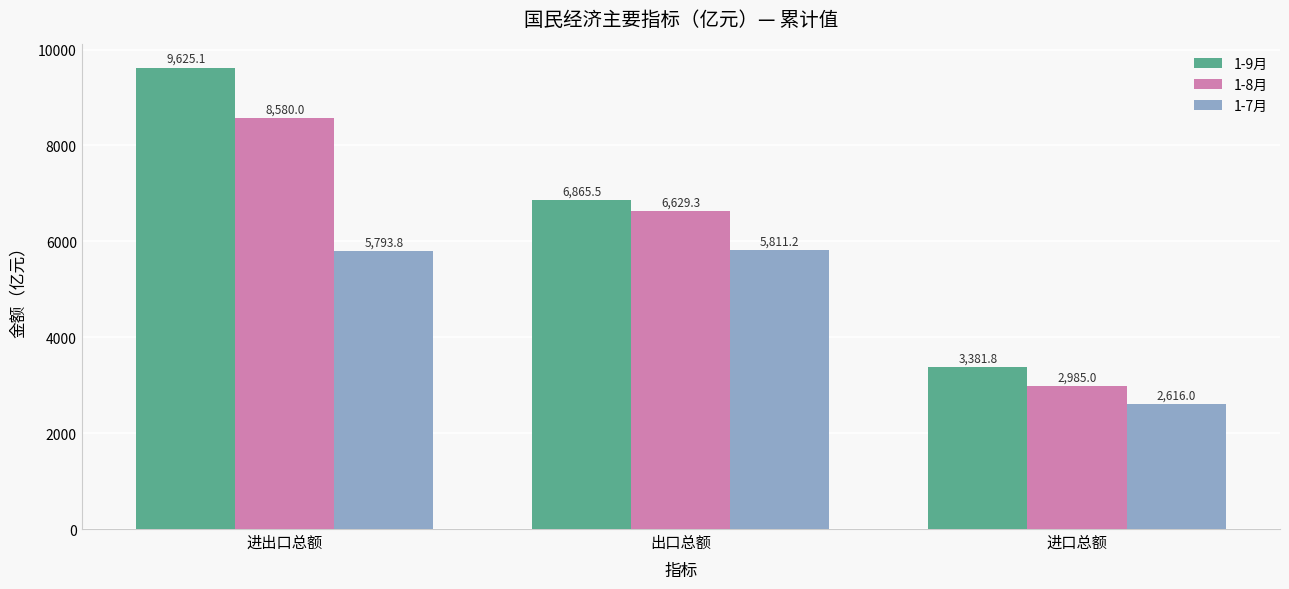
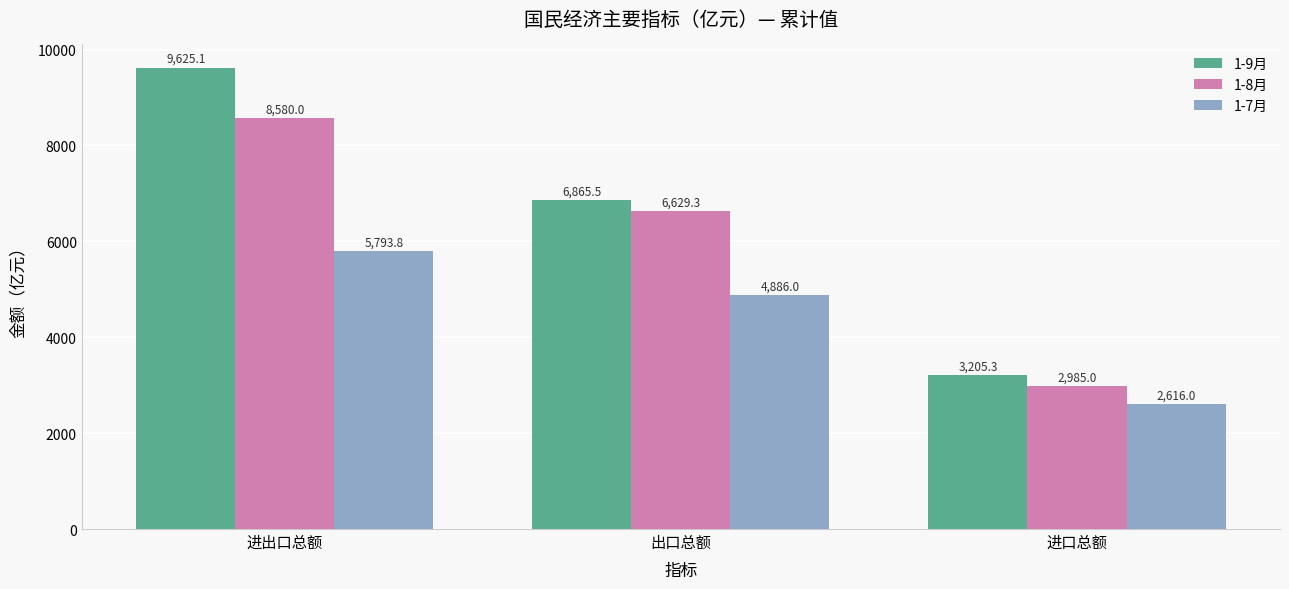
1-7月, 出口总额: 5,811.2 -> 4,886.0
1-9月, 进口总额: 3,381.8 -> 3,205.3
